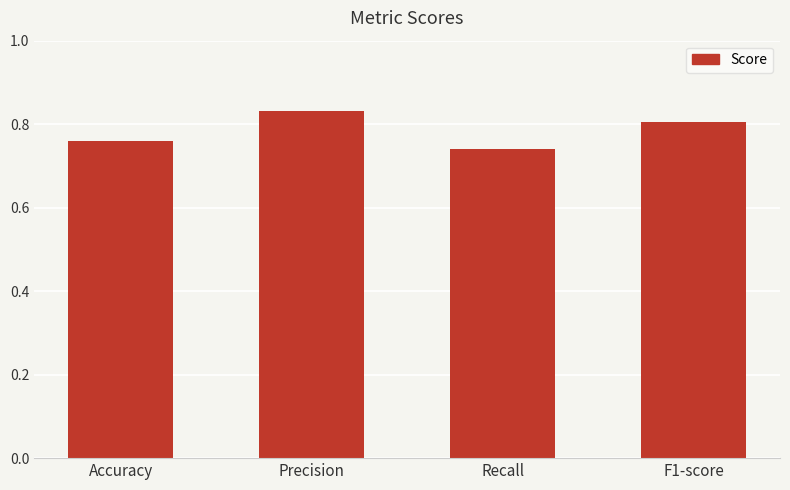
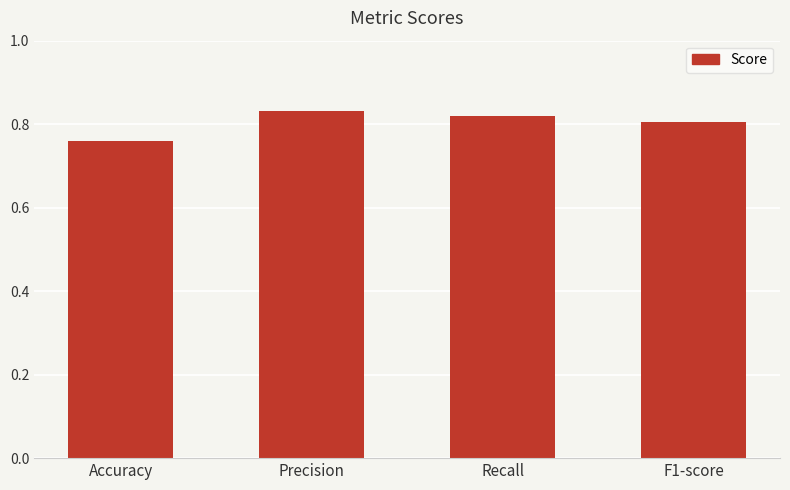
Recall: 0.74 -> 0.82
